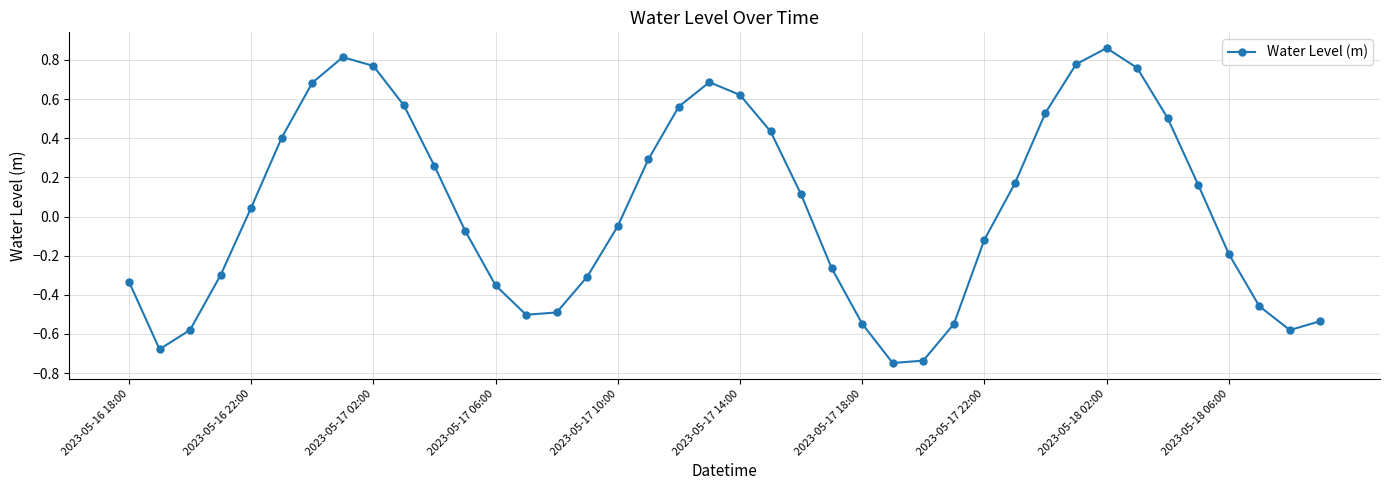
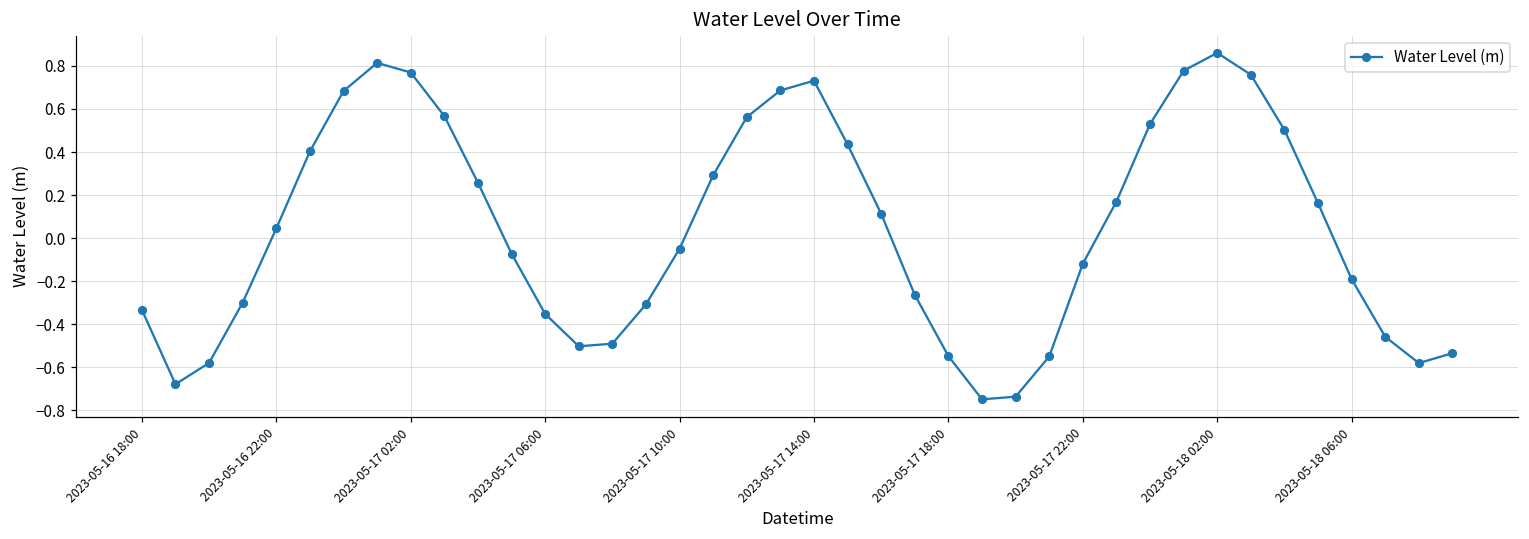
2023-05-17 14:00: 0.62 -> 0.73
